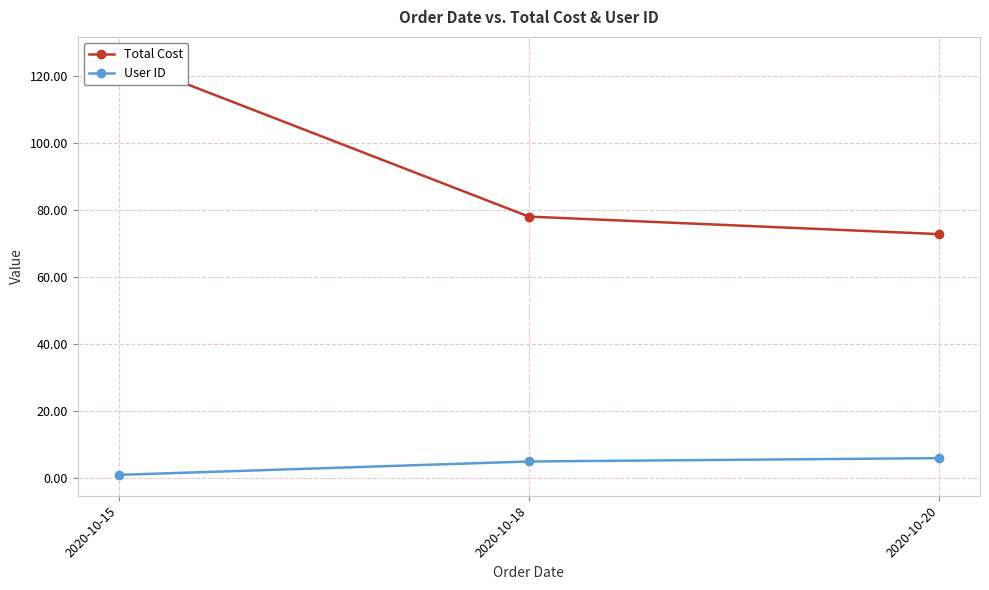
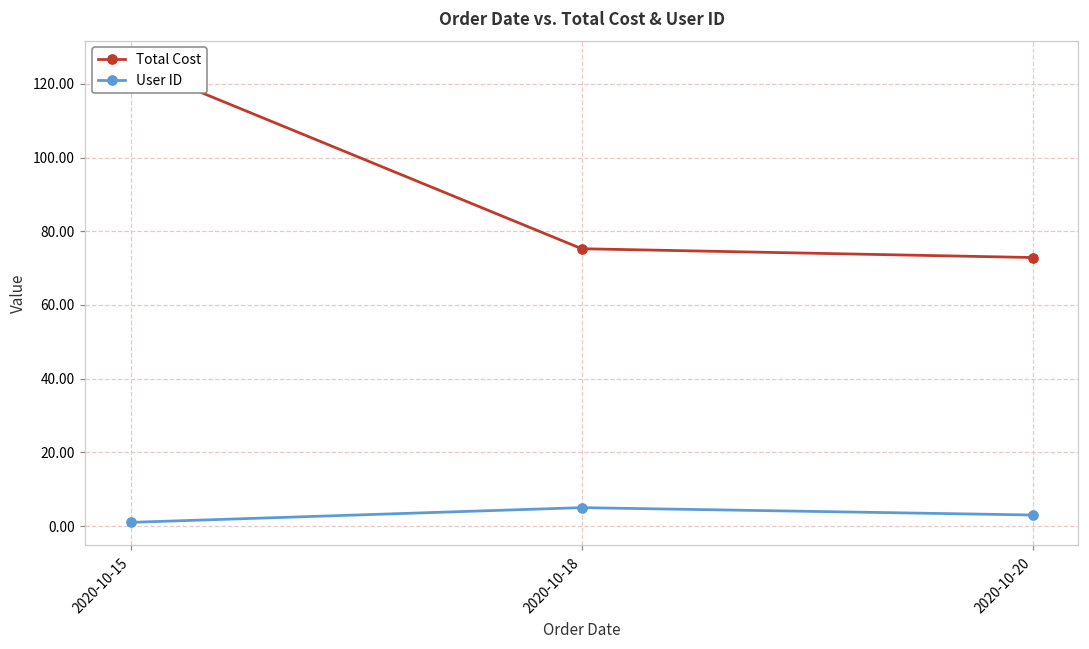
Total Cost, 2020-10-18: 78 -> 75
User ID, 2020-10-20: 6 -> 3
